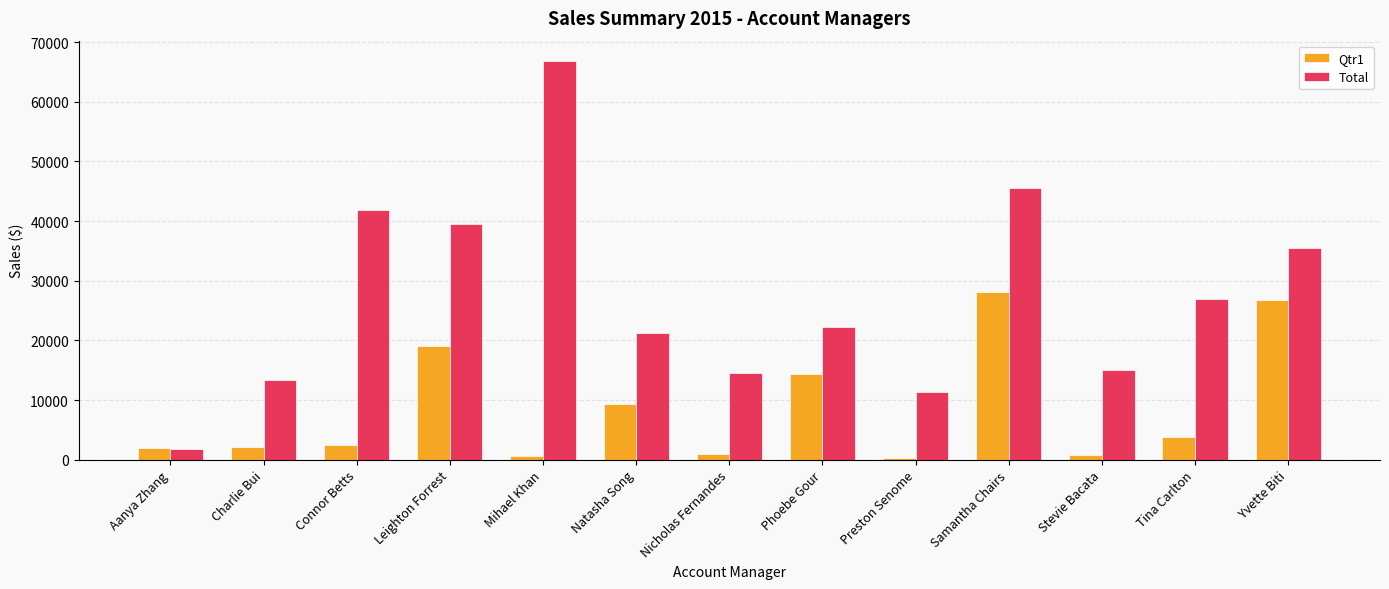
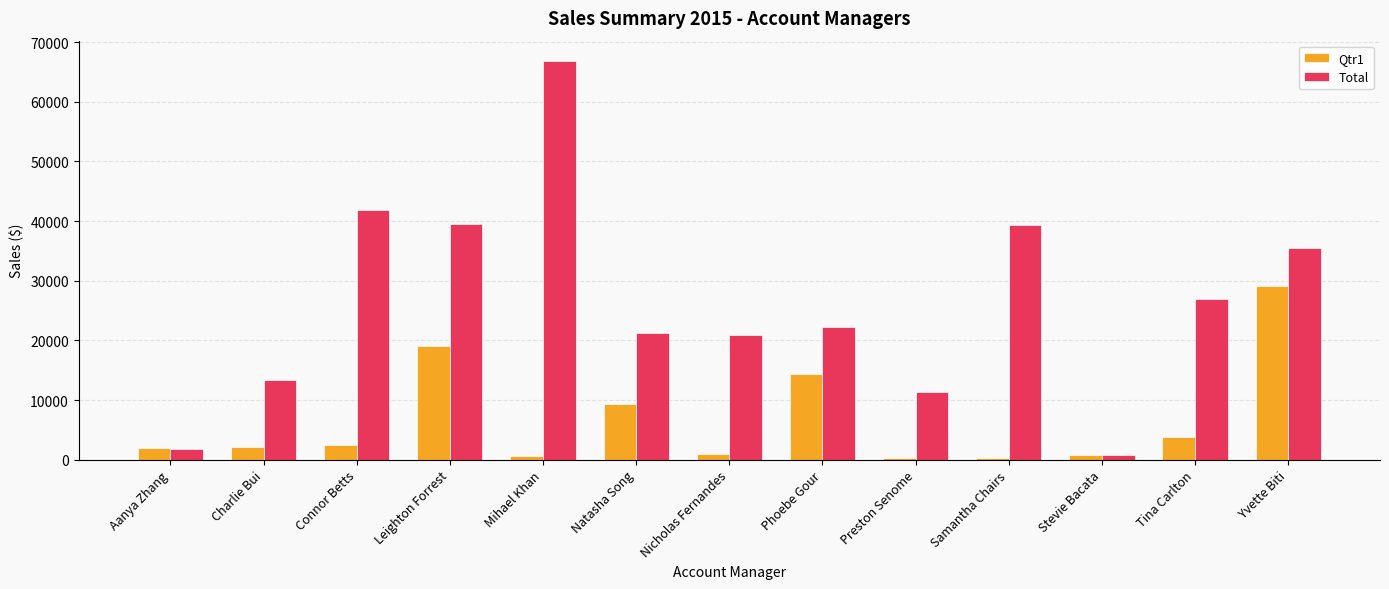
Total, Nicholas Fernandes: 15000 -> 21000
Qtr1, Samantha Chairs: 28000 -> 0
Total, Samantha Chairs: 45000 -> 39000
Total, Stevie Bacata: 15000 -> 1000
Qtr1, Yvette Biti: 27000 -> 29000
